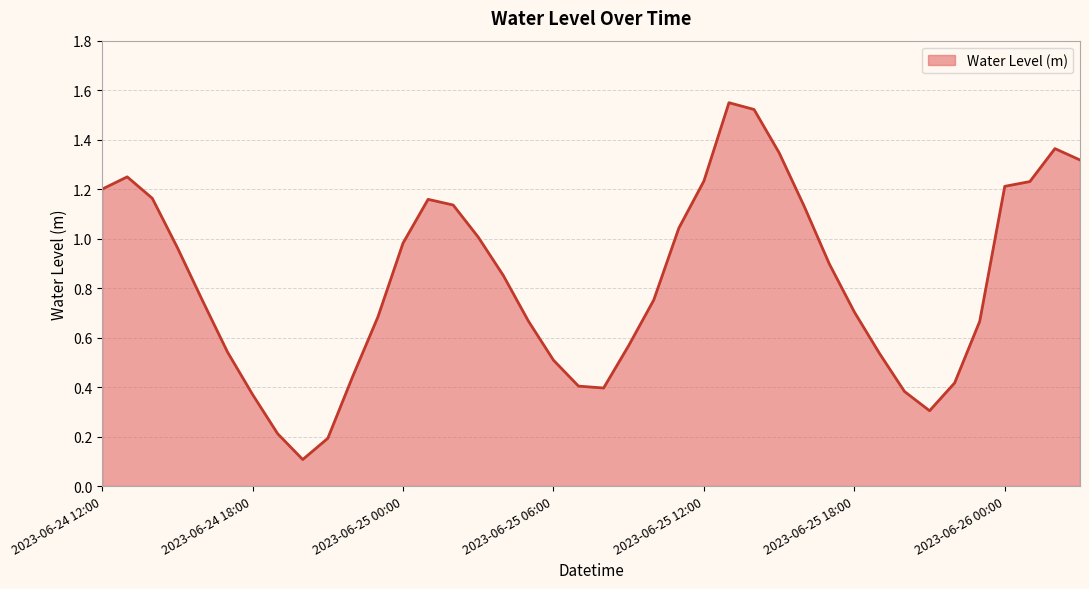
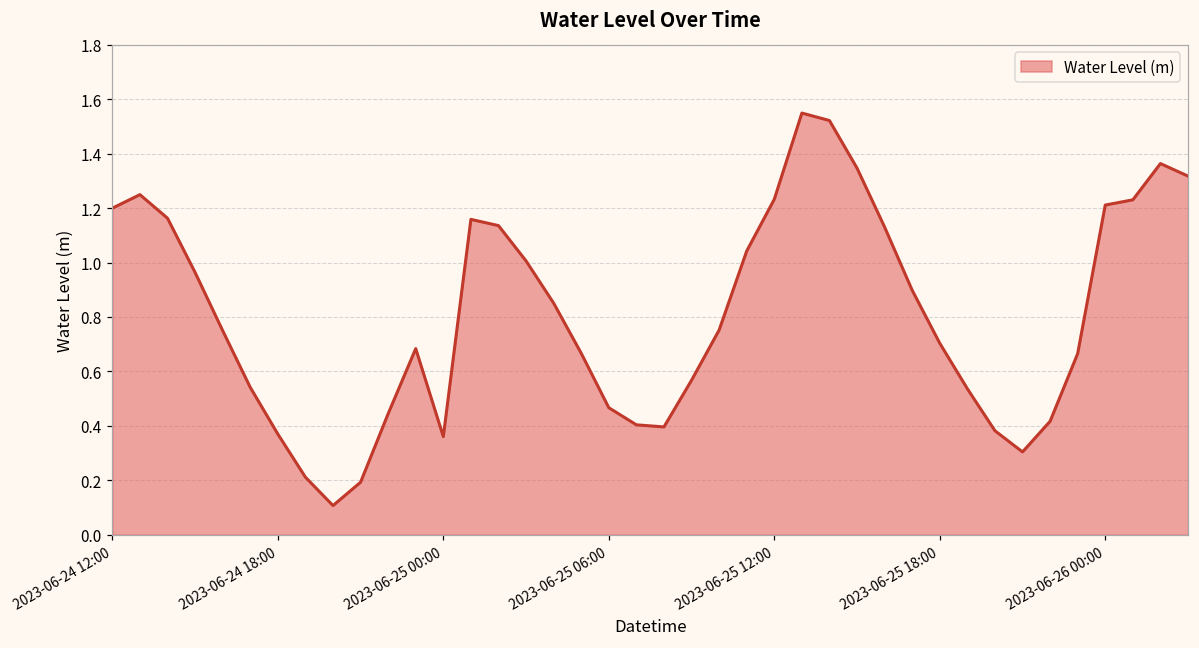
2023-06-25 00:00: 0.98 -> 0.36
2023-06-25 06:00: 0.51 -> 0.47
